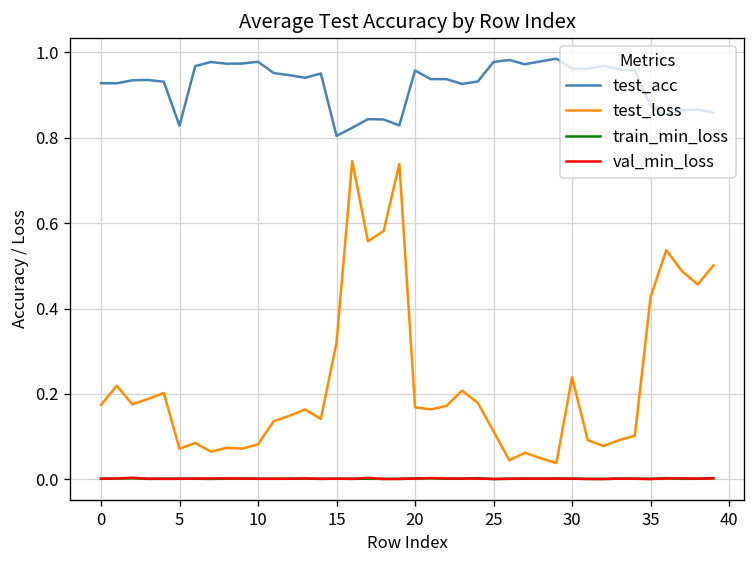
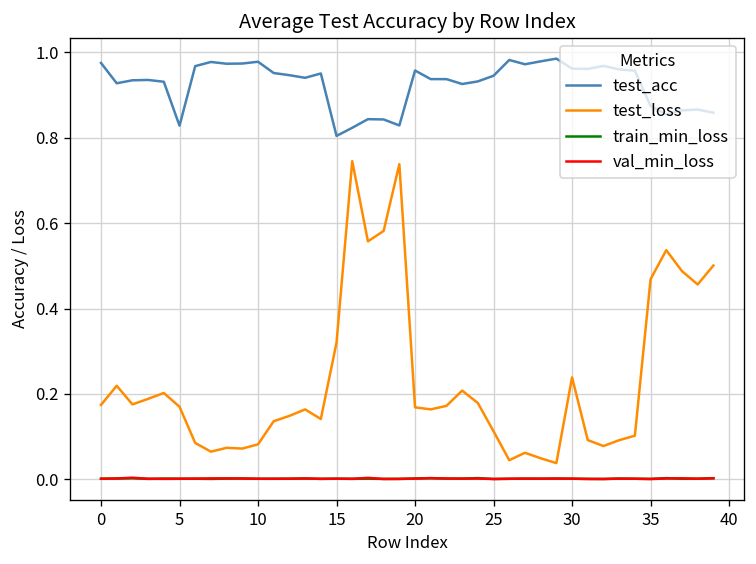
test_acc, 0: 0.93 -> 0.98
test_loss, 5: 0.07 -> 0.17
test_acc, 25: 0.98 -> 0.95
test_loss, 35: 0.43 -> 0.47
